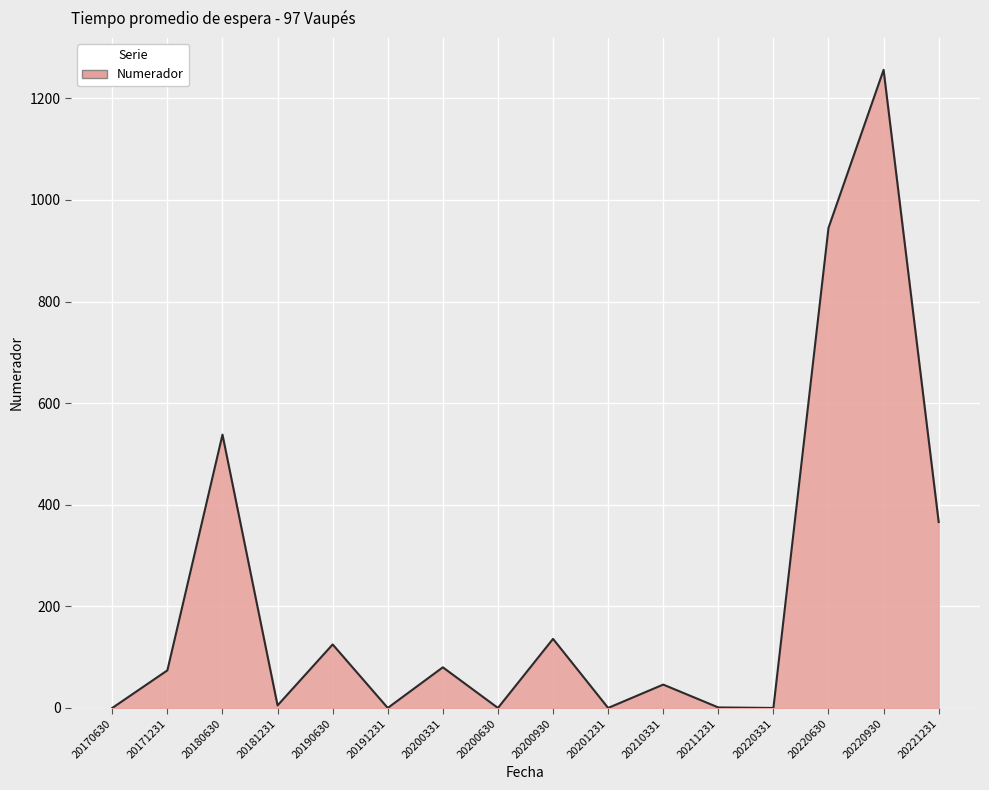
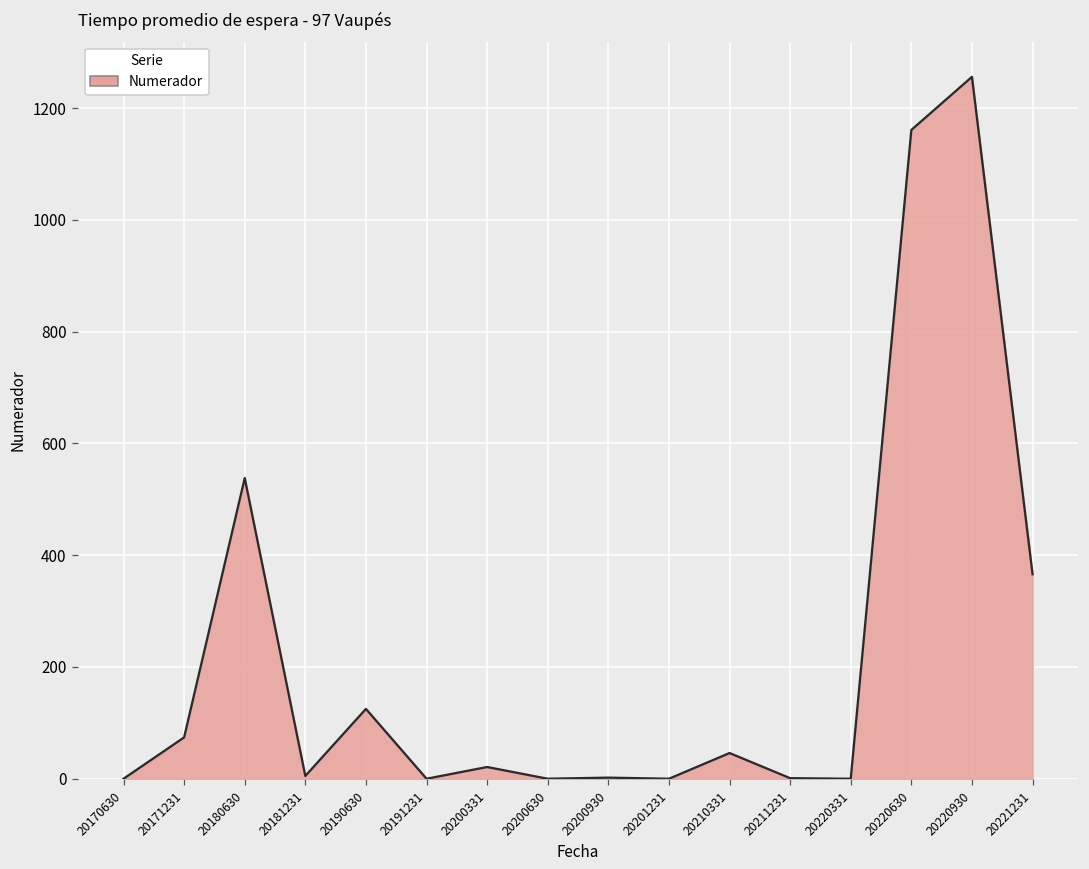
20200331: 80 -> 20
20200930: 140 -> 0
20220630: 950 -> 1160
